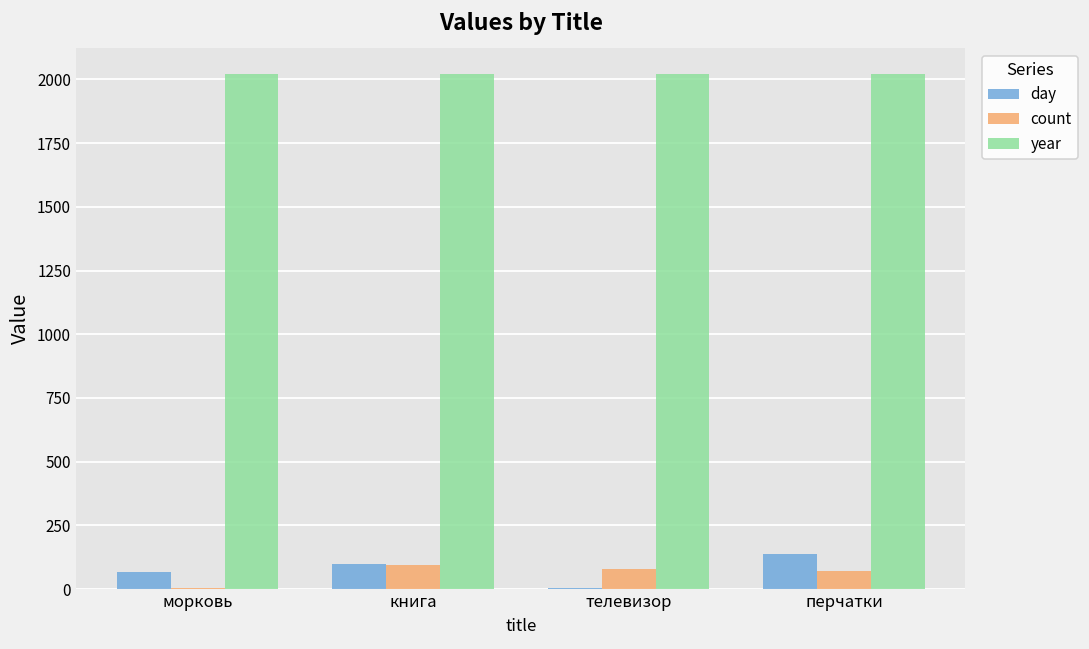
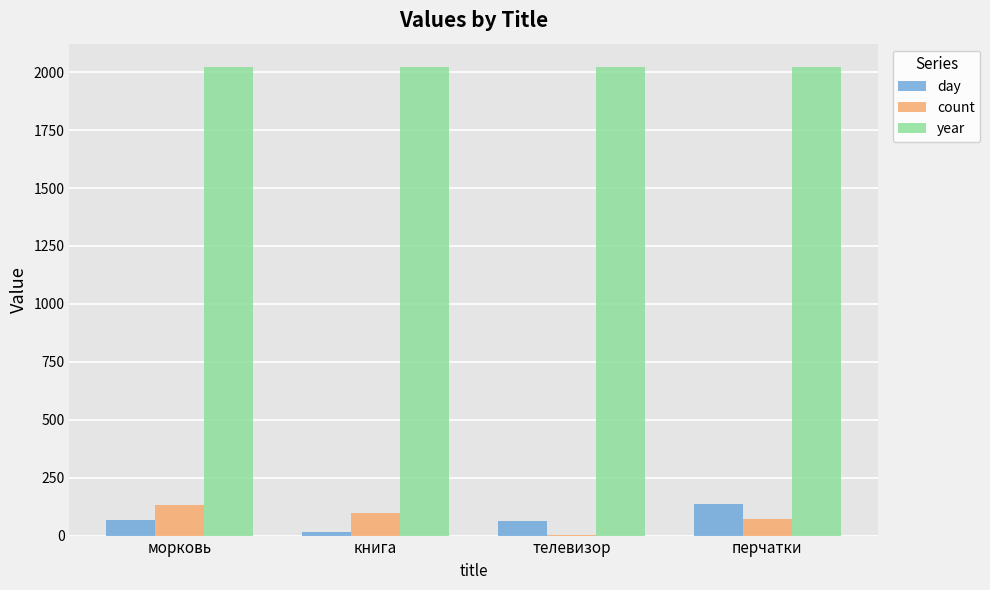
count, морковь: 0 -> 130
day, книга: 100 -> 20
day, телевизор: 0 -> 60
count, телевизор: 80 -> 0
